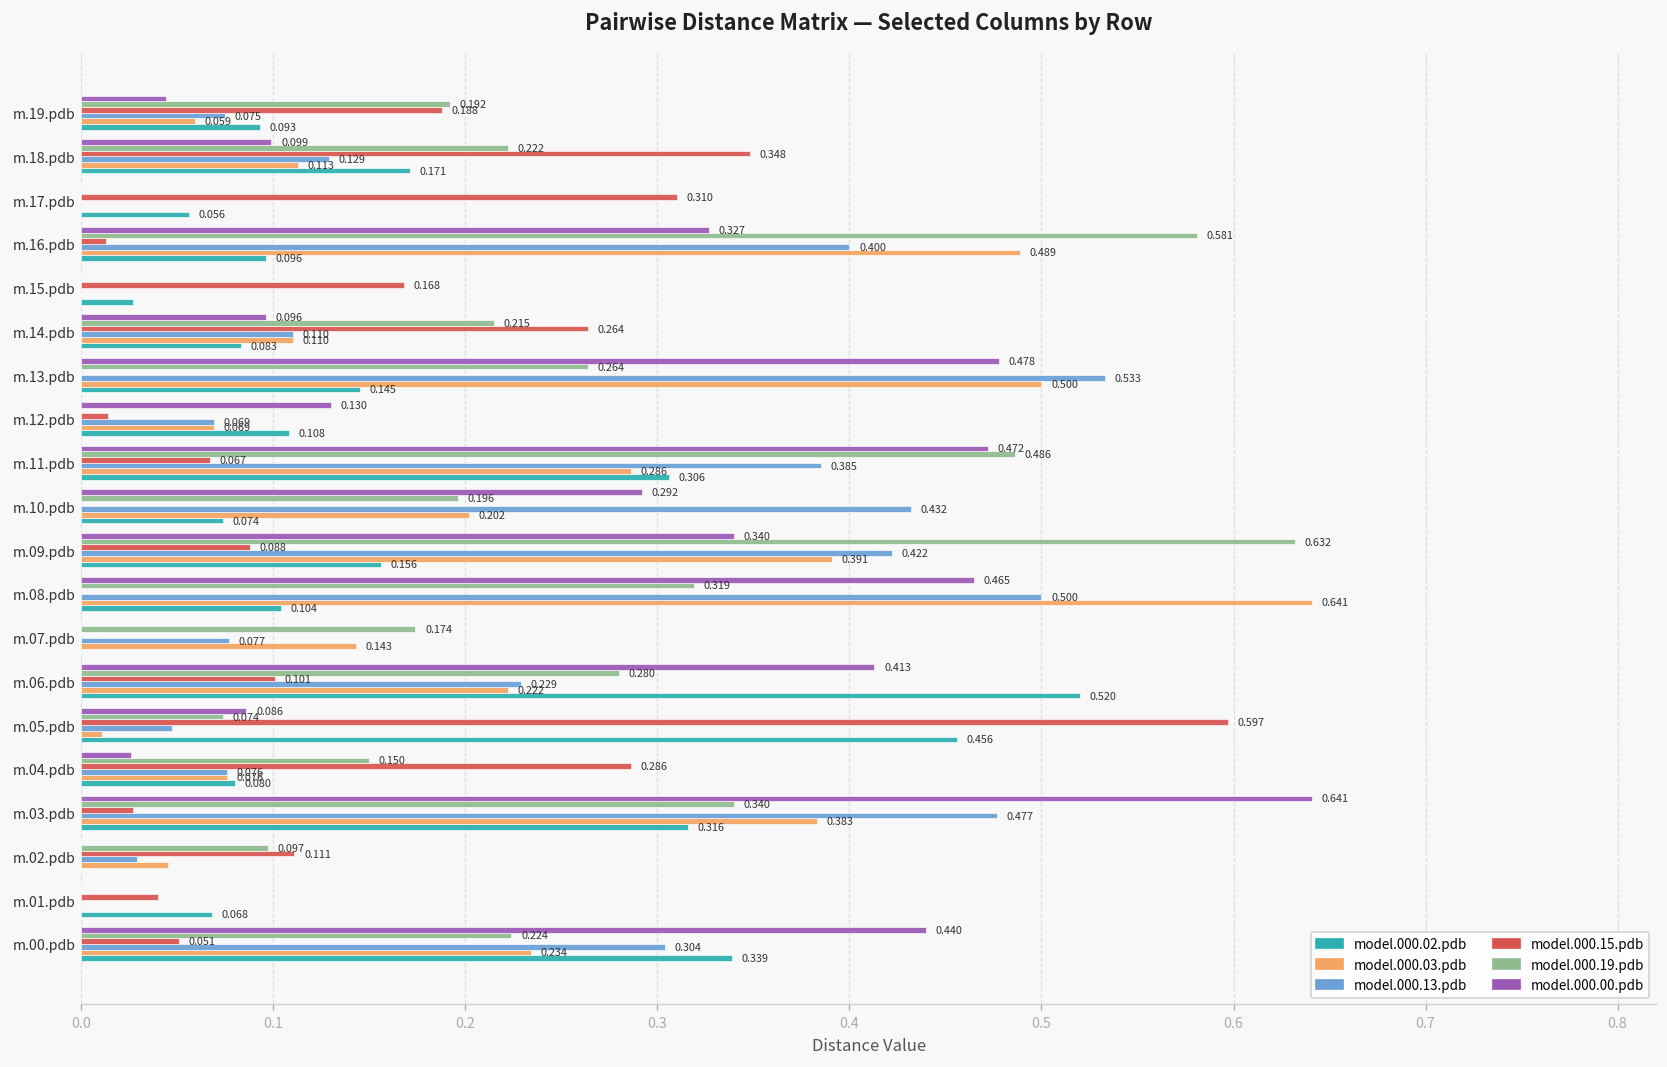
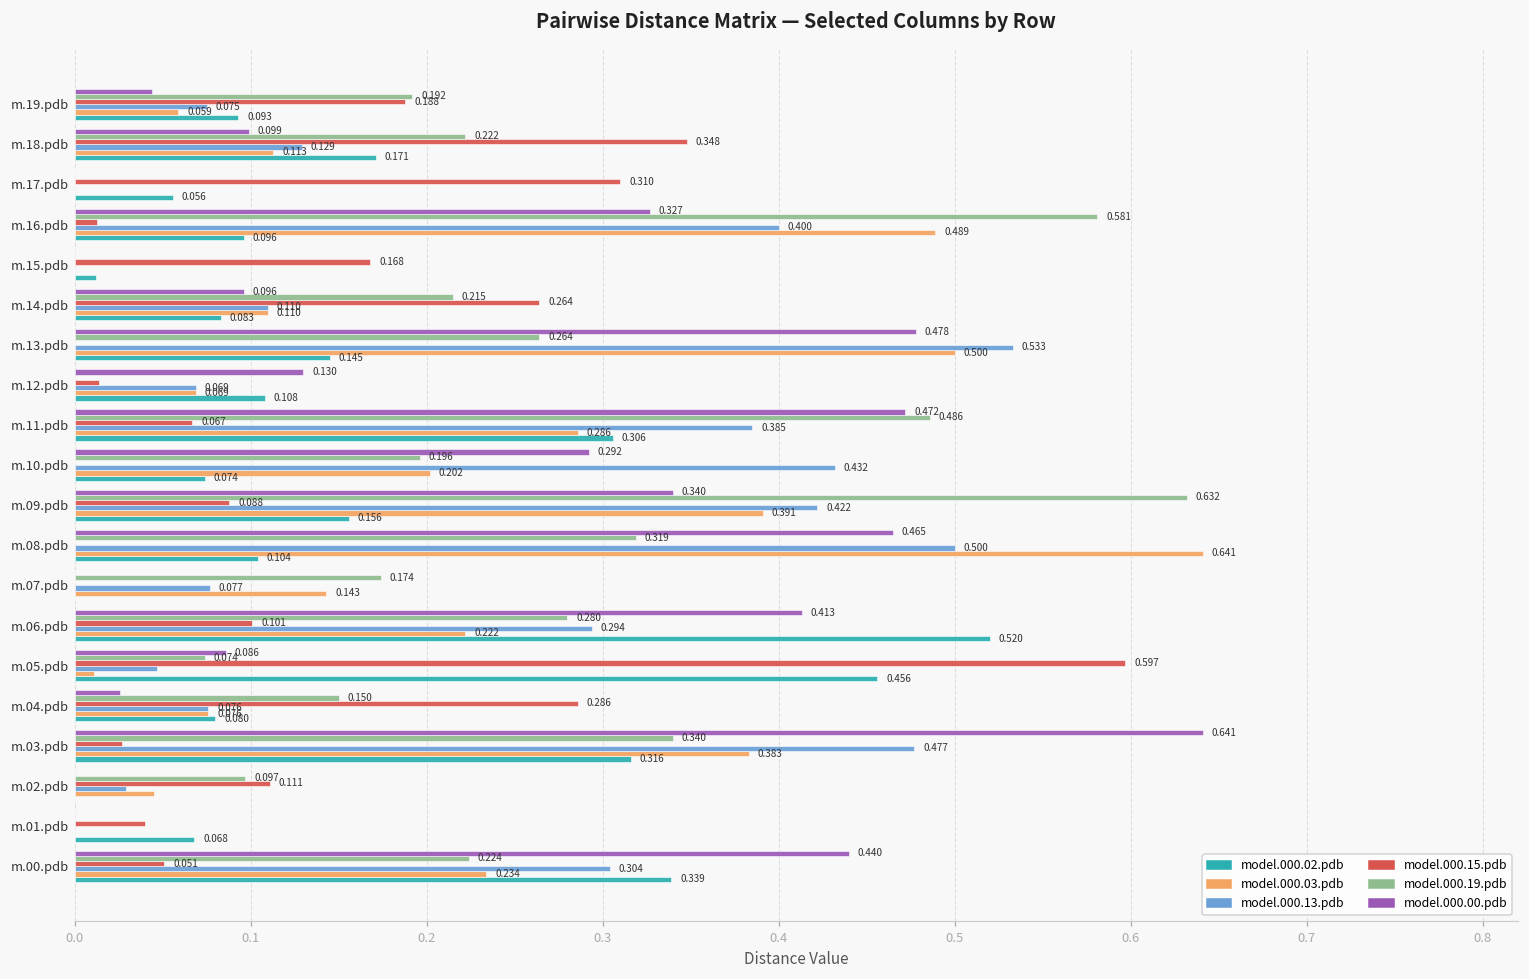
model.000.02.pdb, m.15.pdb: 0.027 -> 0.012
model.000.13.pdb, m.06.pdb: 0.229 -> 0.294
